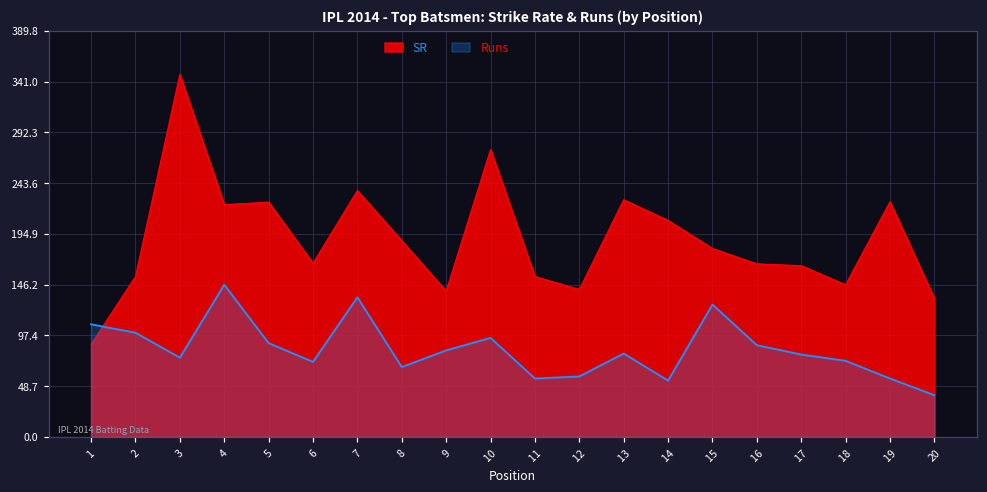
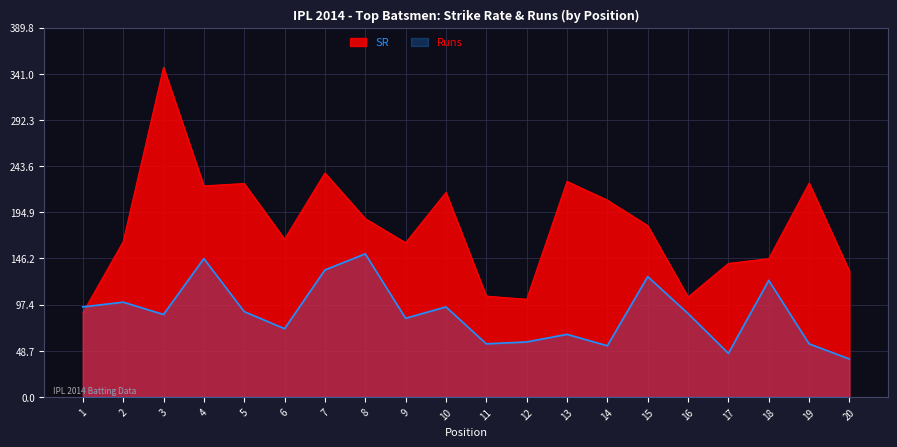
Runs, 1: 110 -> 100
SR, 2: 150 -> 160
Runs, 3: 80 -> 90
Runs, 8: 70 -> 150
SR, 9: 140 -> 160
SR, 10: 280 -> 220
SR, 11: 150 -> 110
SR, 12: 140 -> 100
Runs, 13: 80 -> 70
SR, 16: 170 -> 110
SR, 17: 160 -> 140
Runs, 17: 80 -> 50
Runs, 18: 70 -> 120
